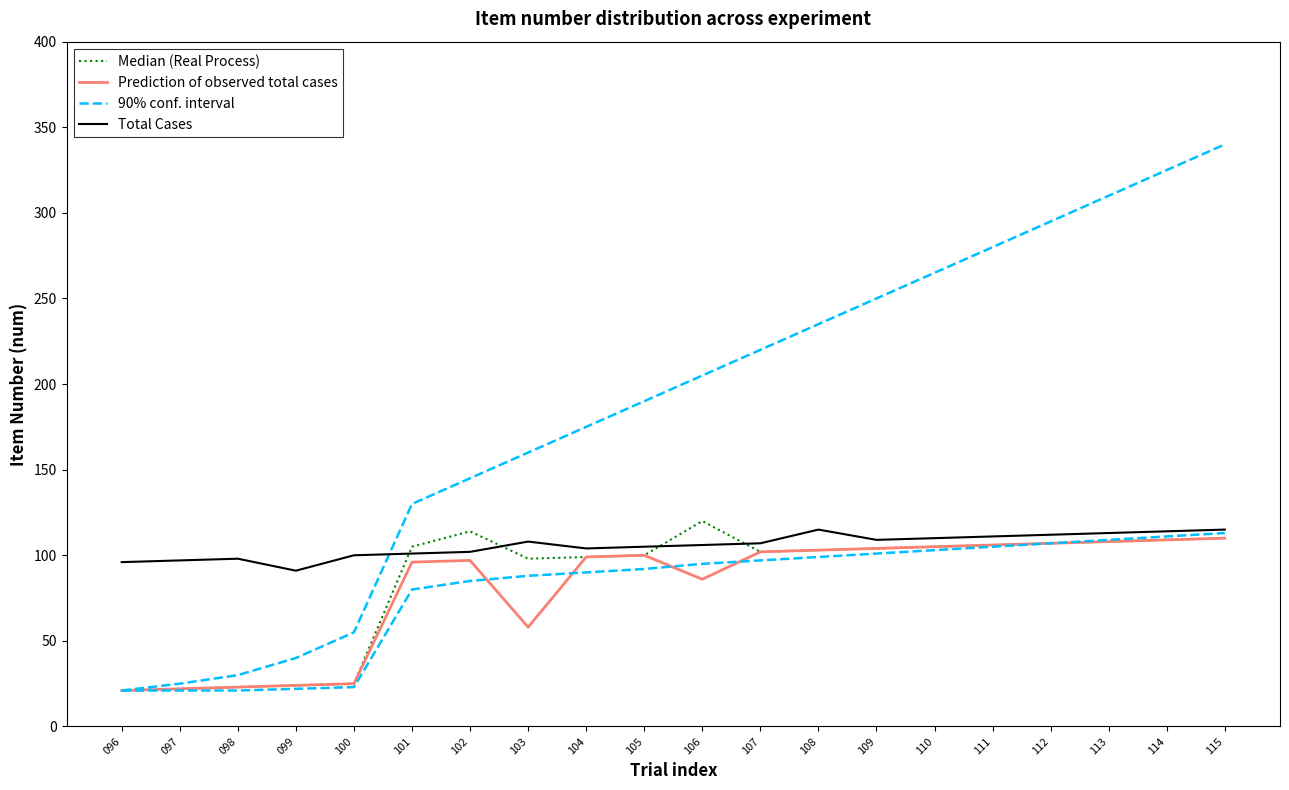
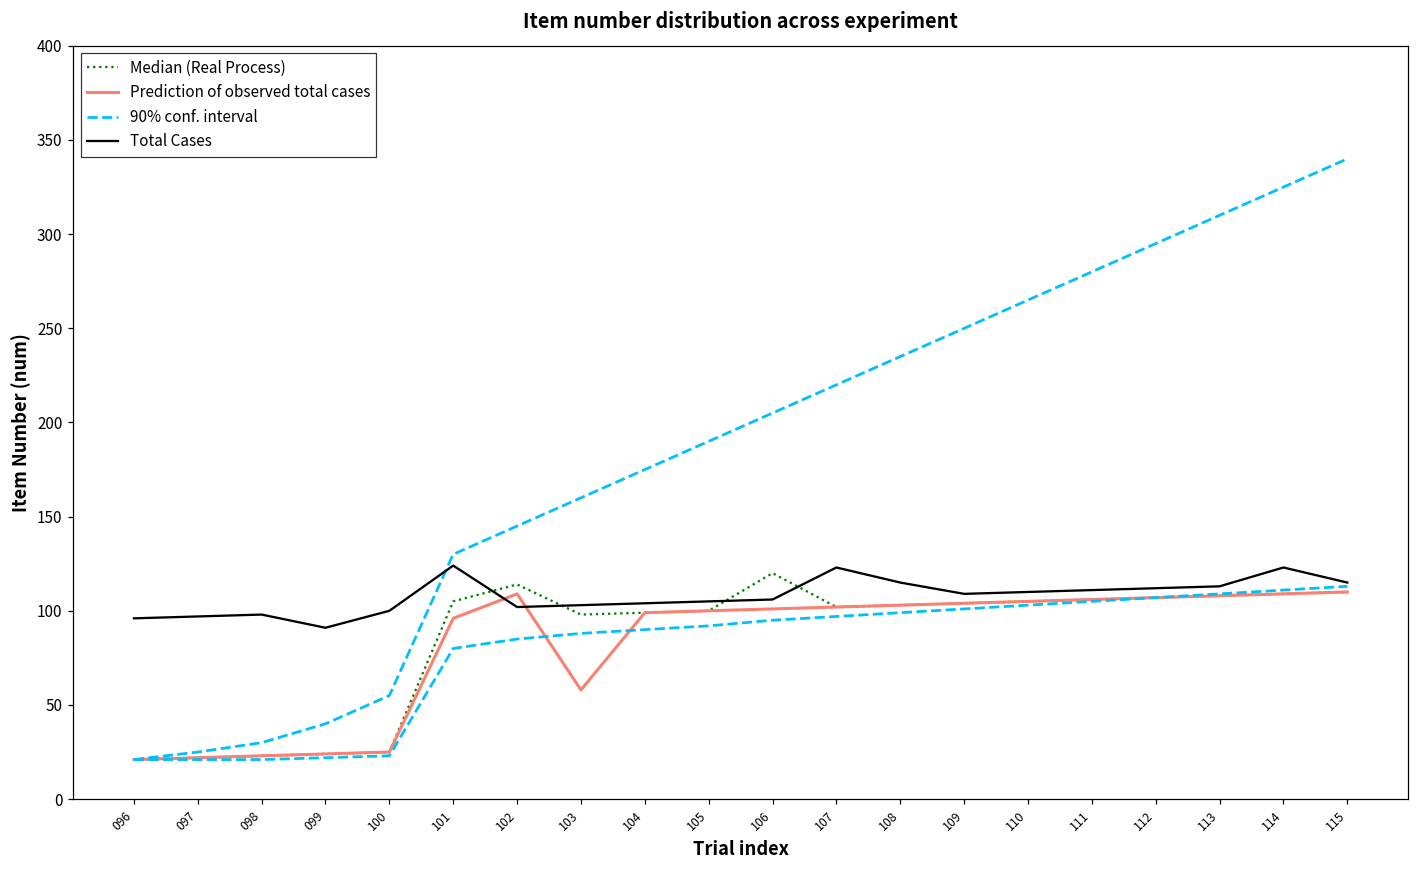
Total Cases, 101: 101 -> 124
Prediction of observed total cases, 102: 97 -> 109
Total Cases, 103: 108 -> 103
Prediction of observed total cases, 106: 86 -> 101
Total Cases, 107: 107 -> 123
Total Cases, 114: 114 -> 123
